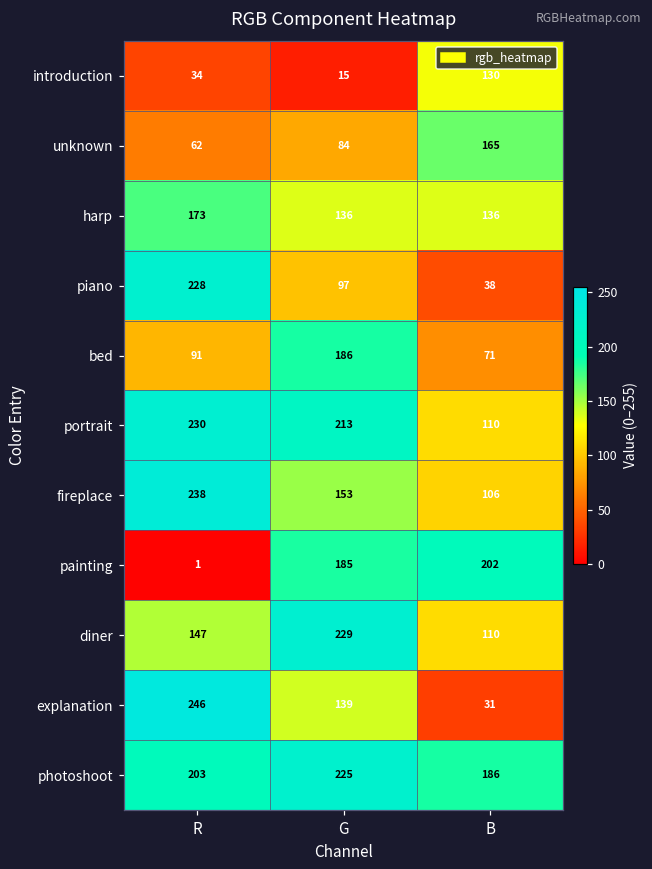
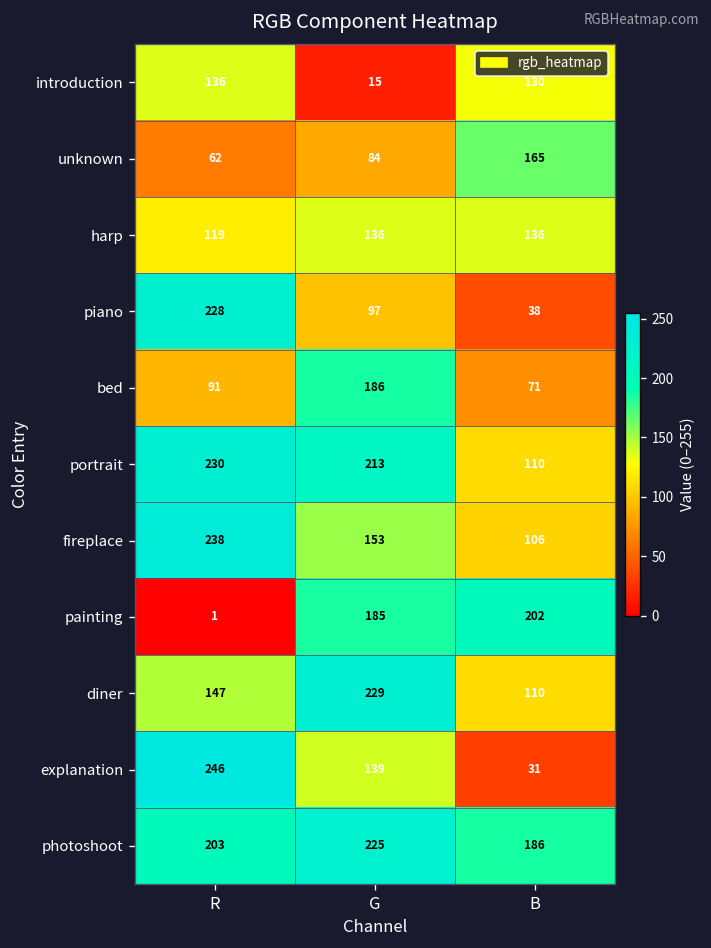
introduction, R: 34 -> 136
harp, R: 173 -> 119
